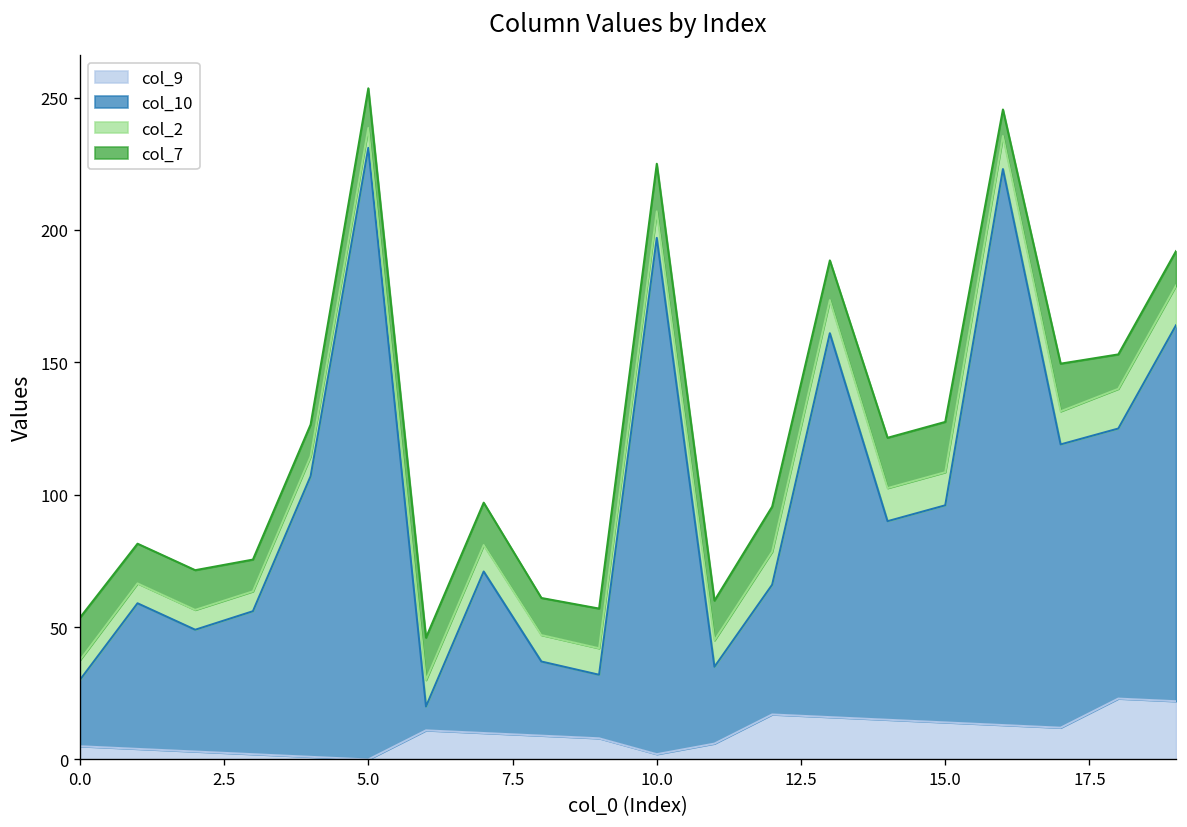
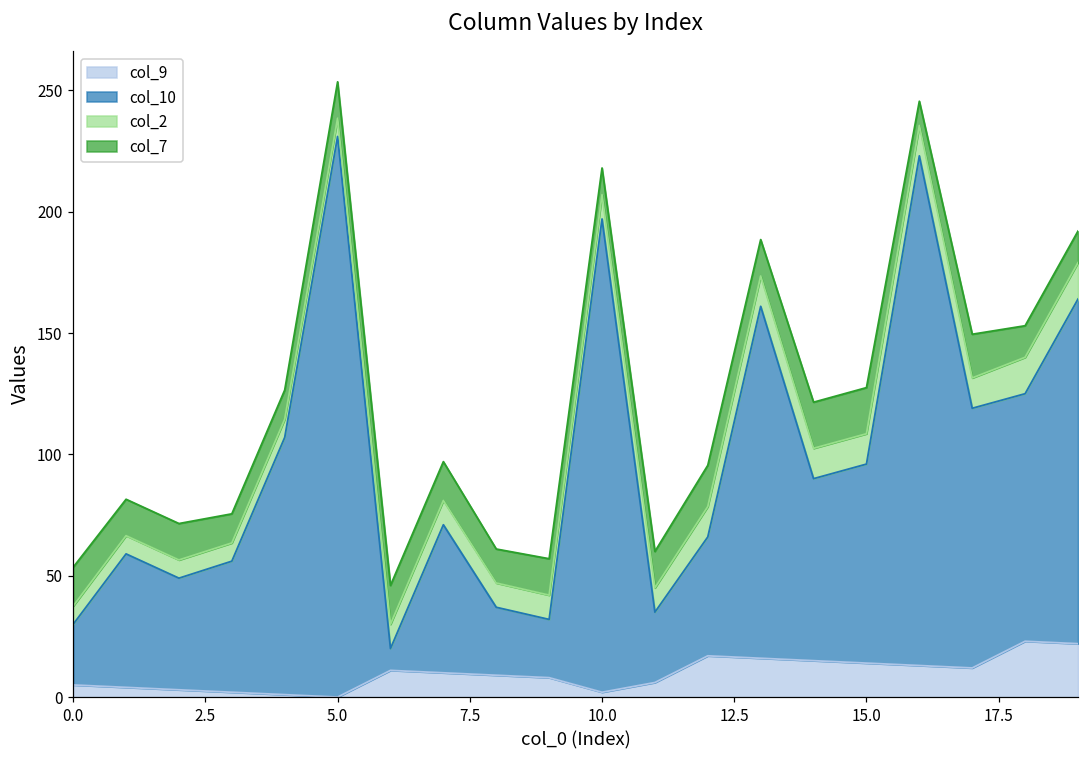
col_7, 10.0: 18 -> 11
